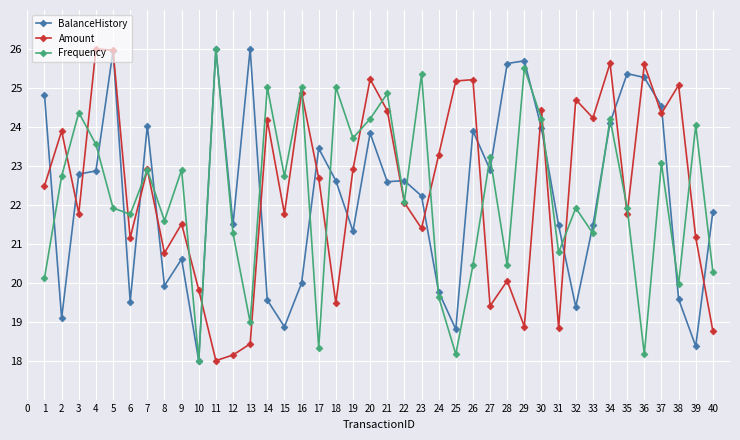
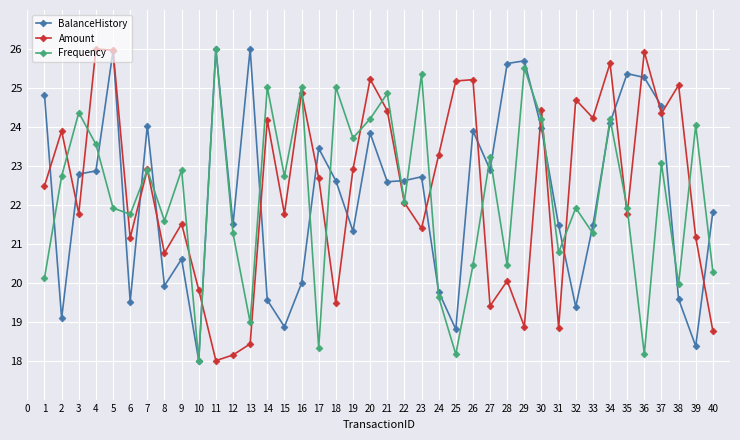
BalanceHistory, 23: 22.2 -> 22.7
Amount, 36: 25.6 -> 25.9
